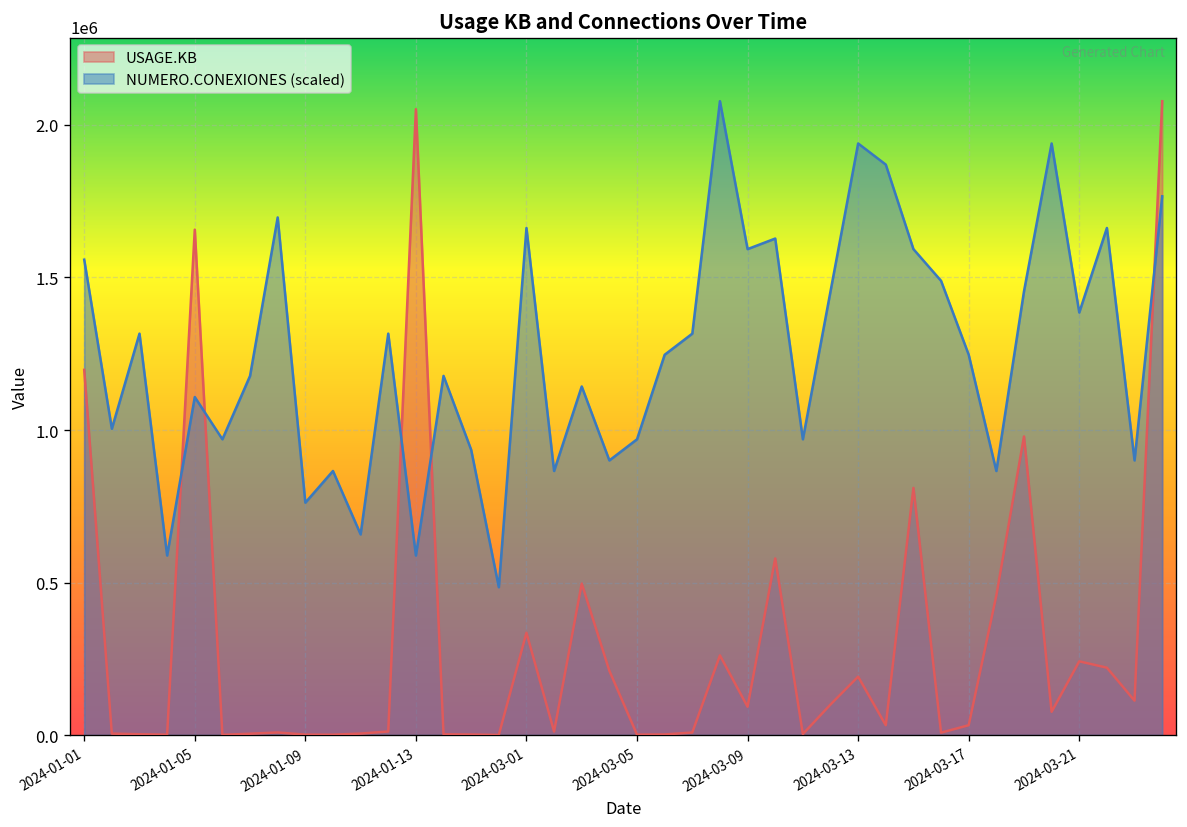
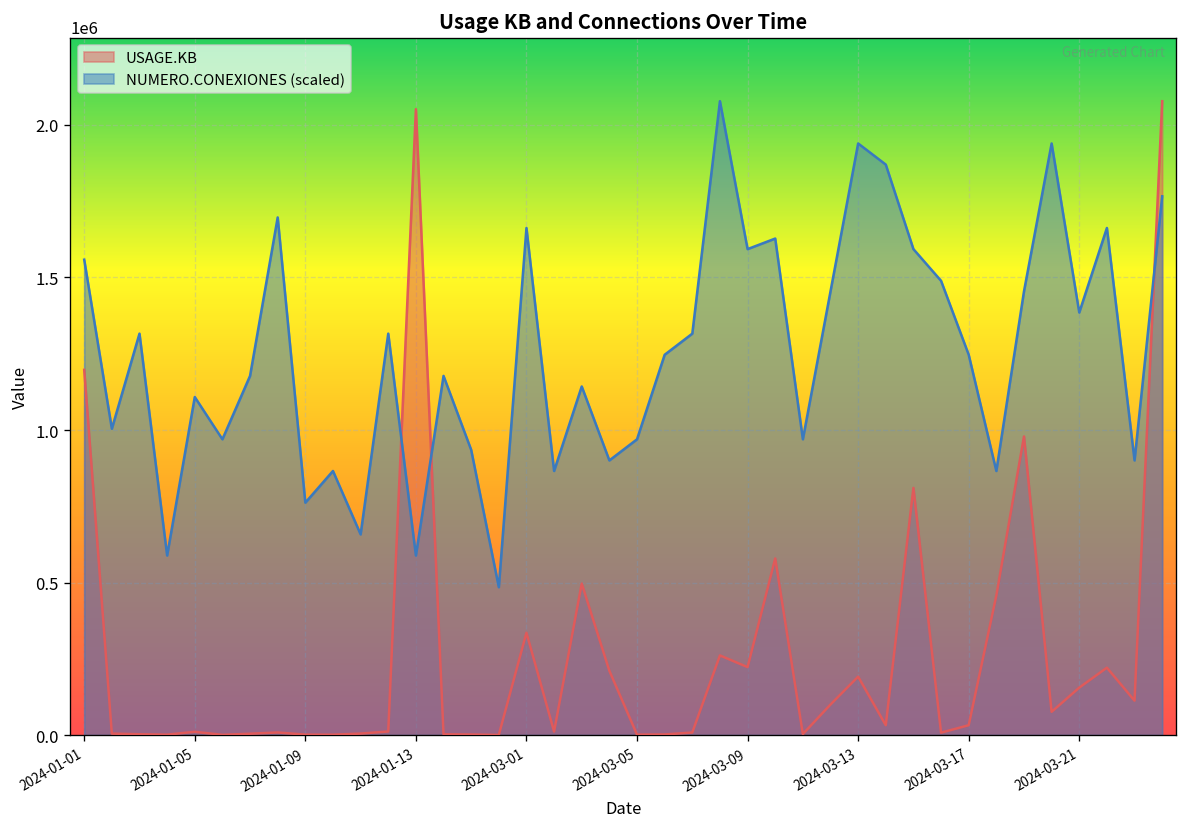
USAGE.KB, 2024-01-05: 1660000 -> 10000
USAGE.KB, 2024-03-09: 90000 -> 220000
USAGE.KB, 2024-03-21: 240000 -> 160000
